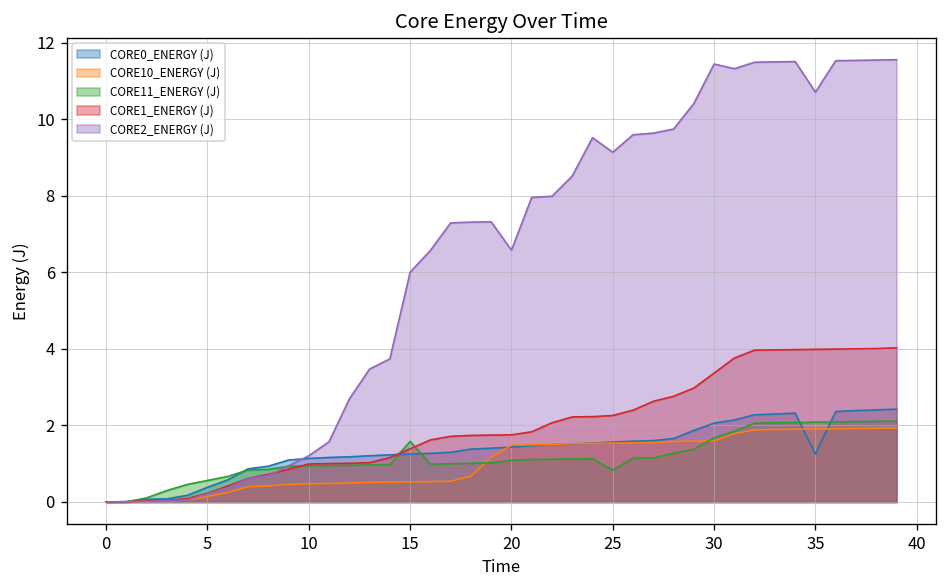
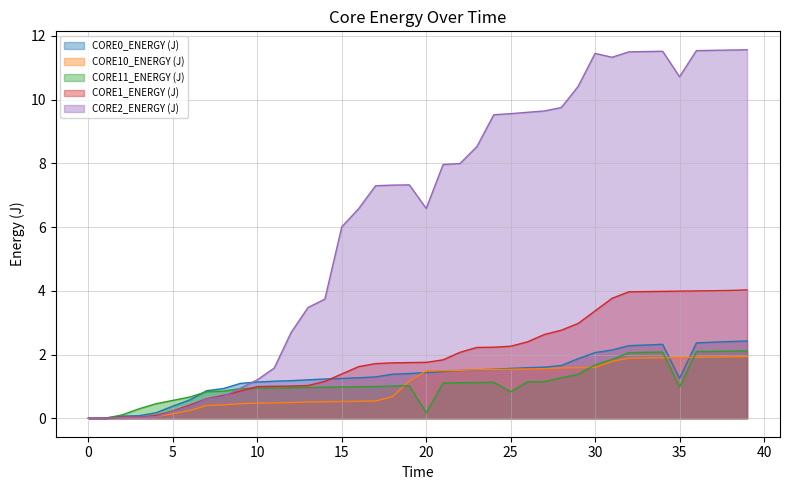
CORE11_ENERGY (J), 15: 1.6 -> 1.0
CORE11_ENERGY (J), 20: 1.1 -> 0.2
CORE2_ENERGY (J), 25: 9.1 -> 9.6
CORE11_ENERGY (J), 35: 2.1 -> 1.0
